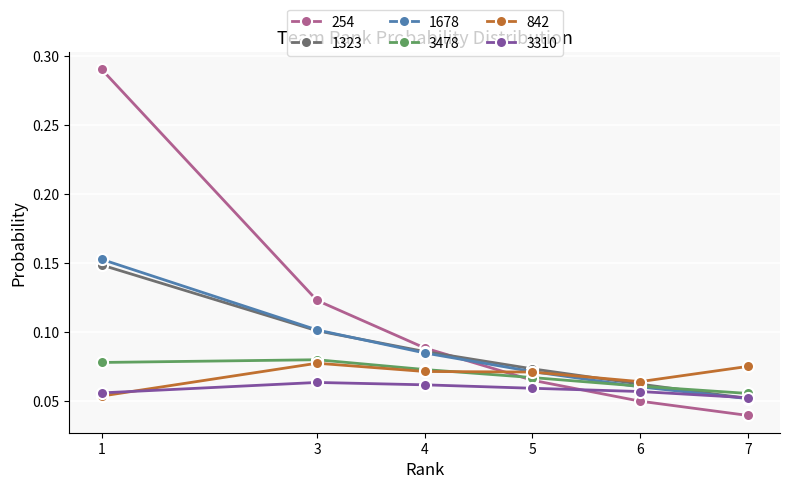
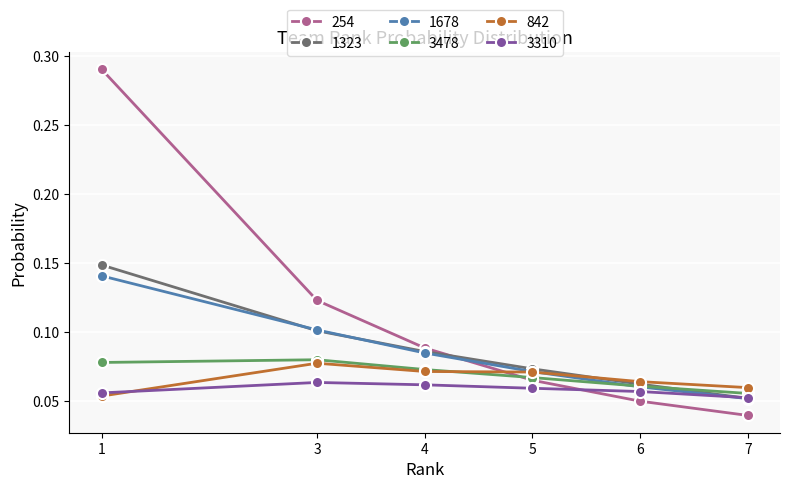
1678, 1: 0.153 -> 0.141
842, 7: 0.075 -> 0.060
